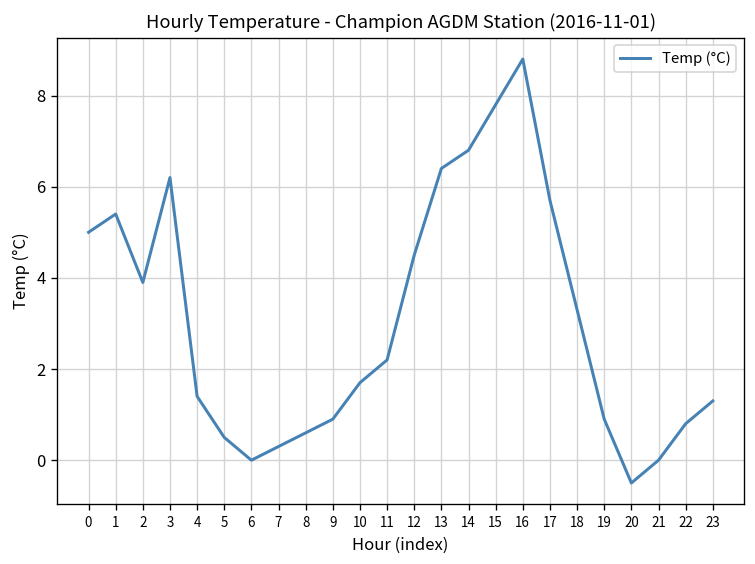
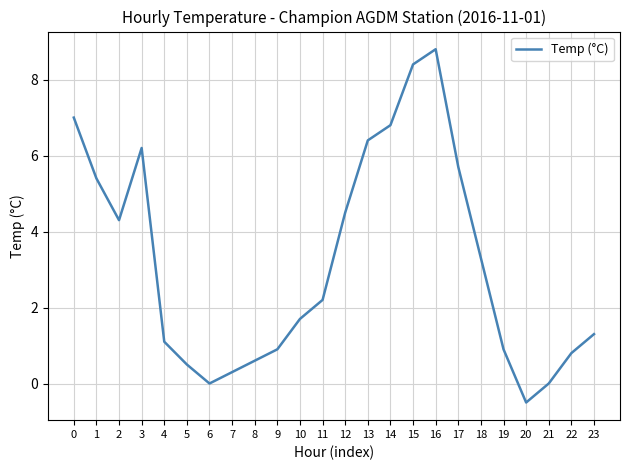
0: 5 -> 7
2: 3.9 -> 4.3
4: 1.4 -> 1.1
15: 7.8 -> 8.4
